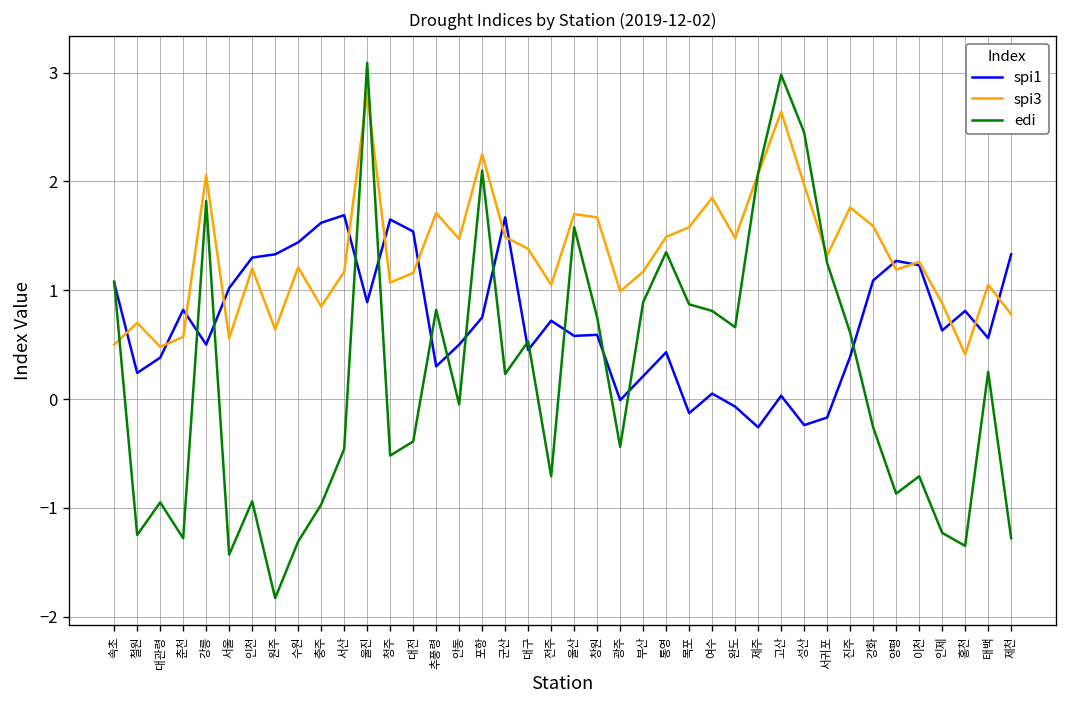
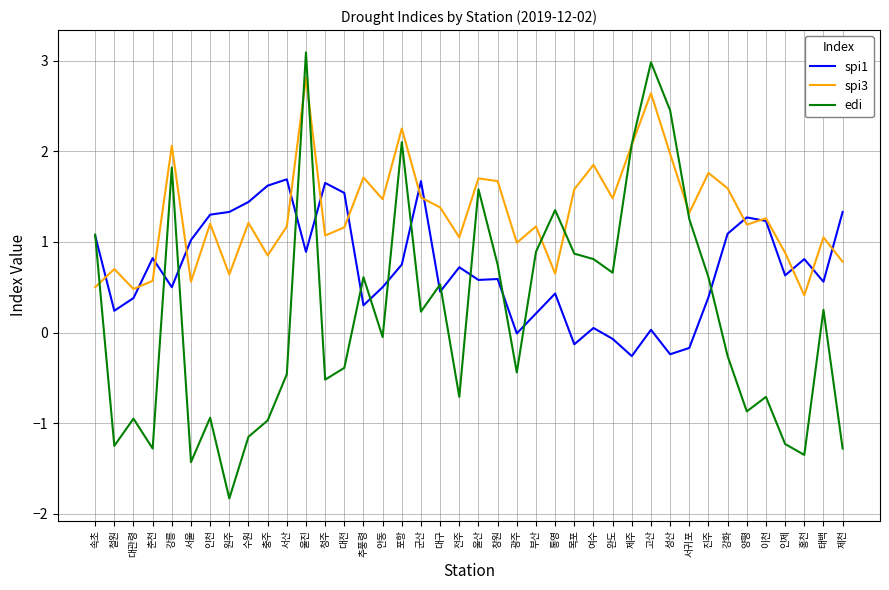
edi, 수원: -1.3 -> -1.2
edi, 추풍령: 0.8 -> 0.6
spi3, 통영: 1.5 -> 0.7
